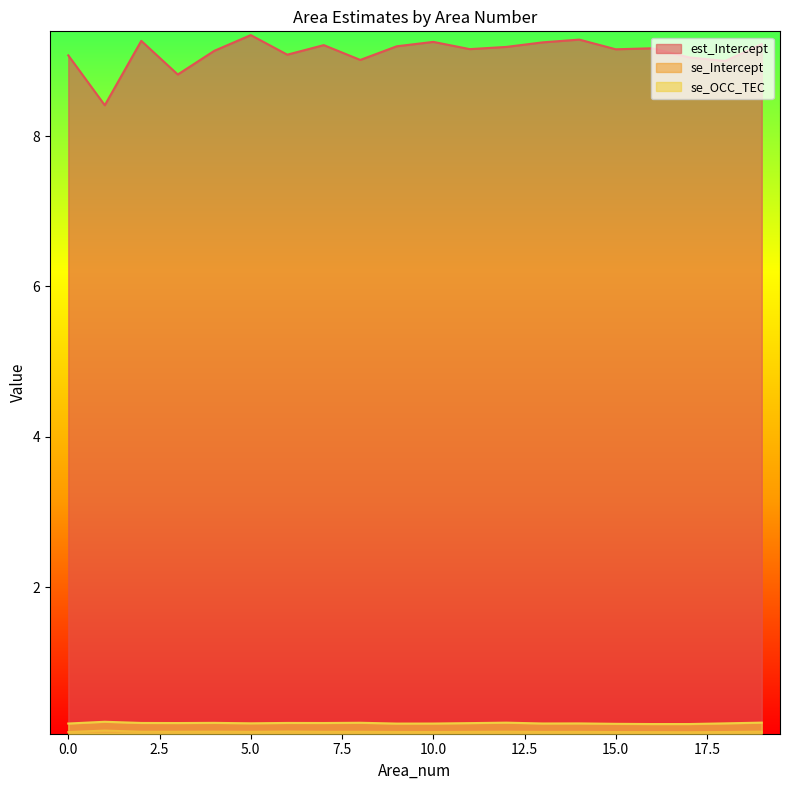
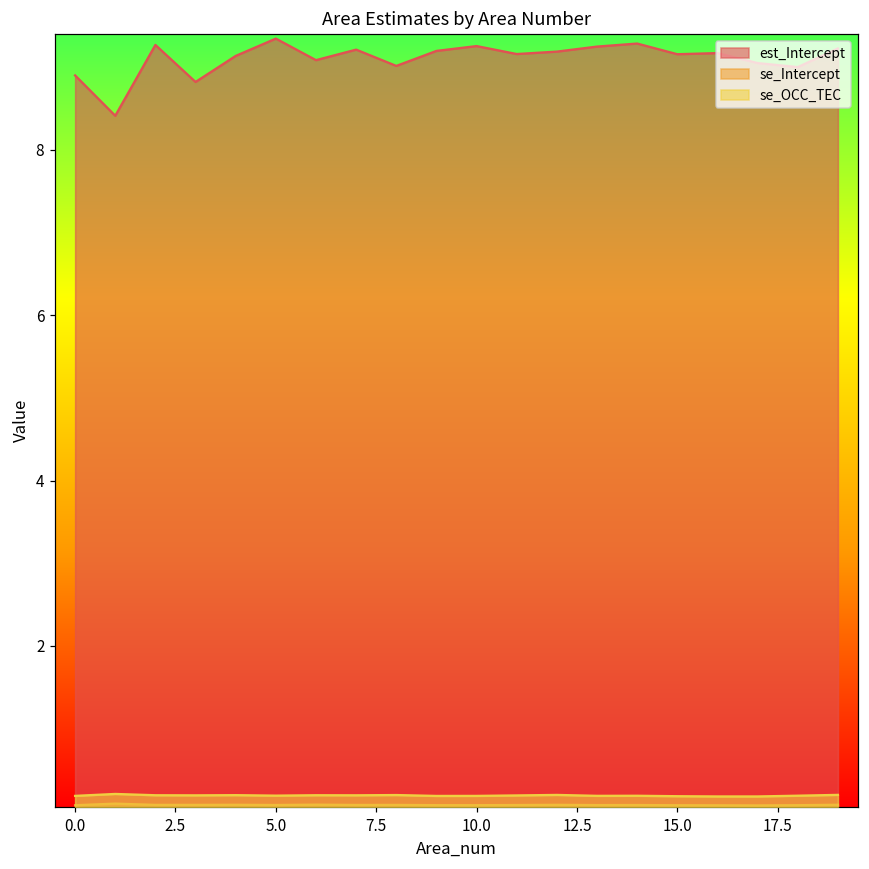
est_Intercept, 0.0: 9.1 -> 8.9
